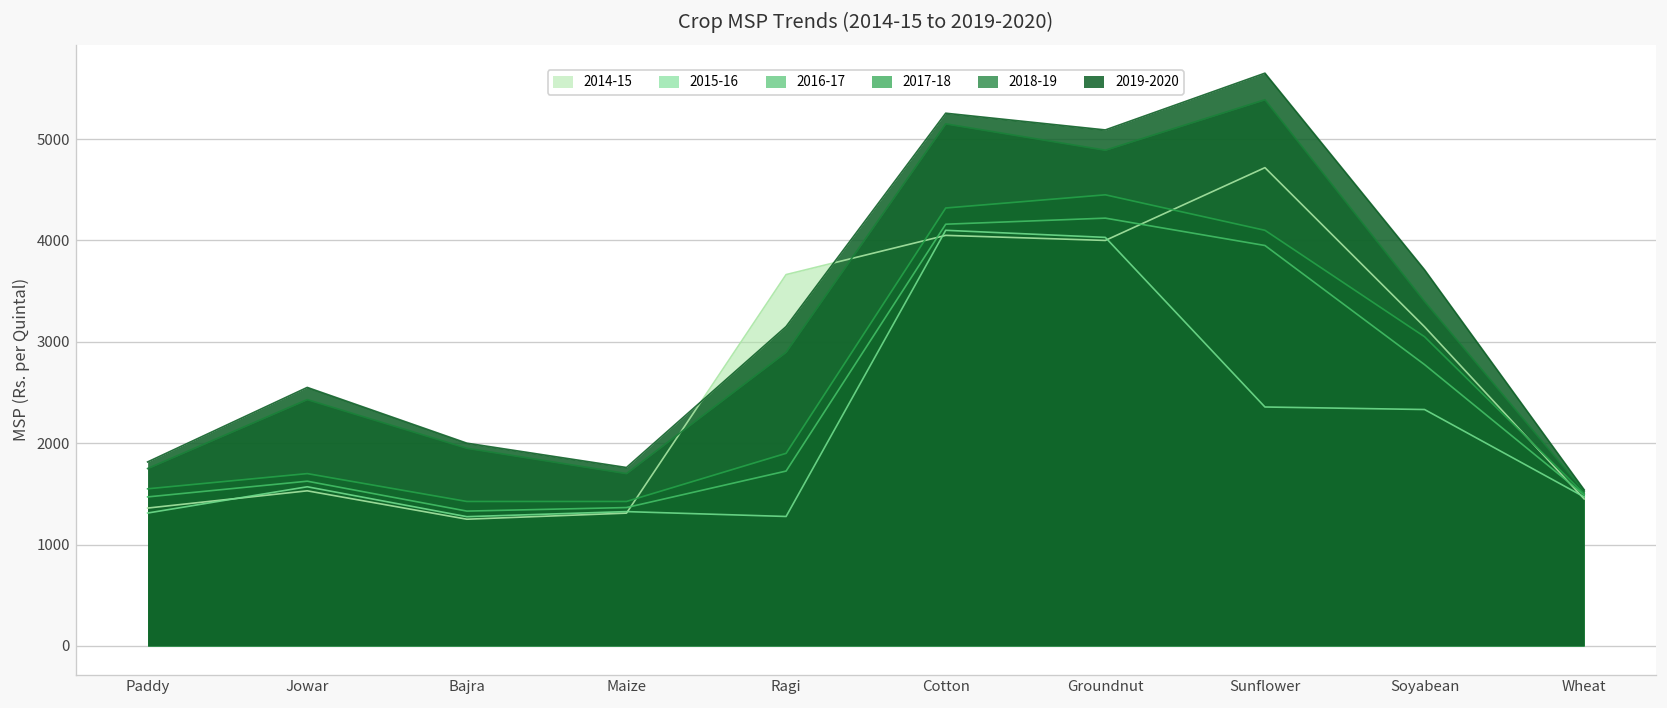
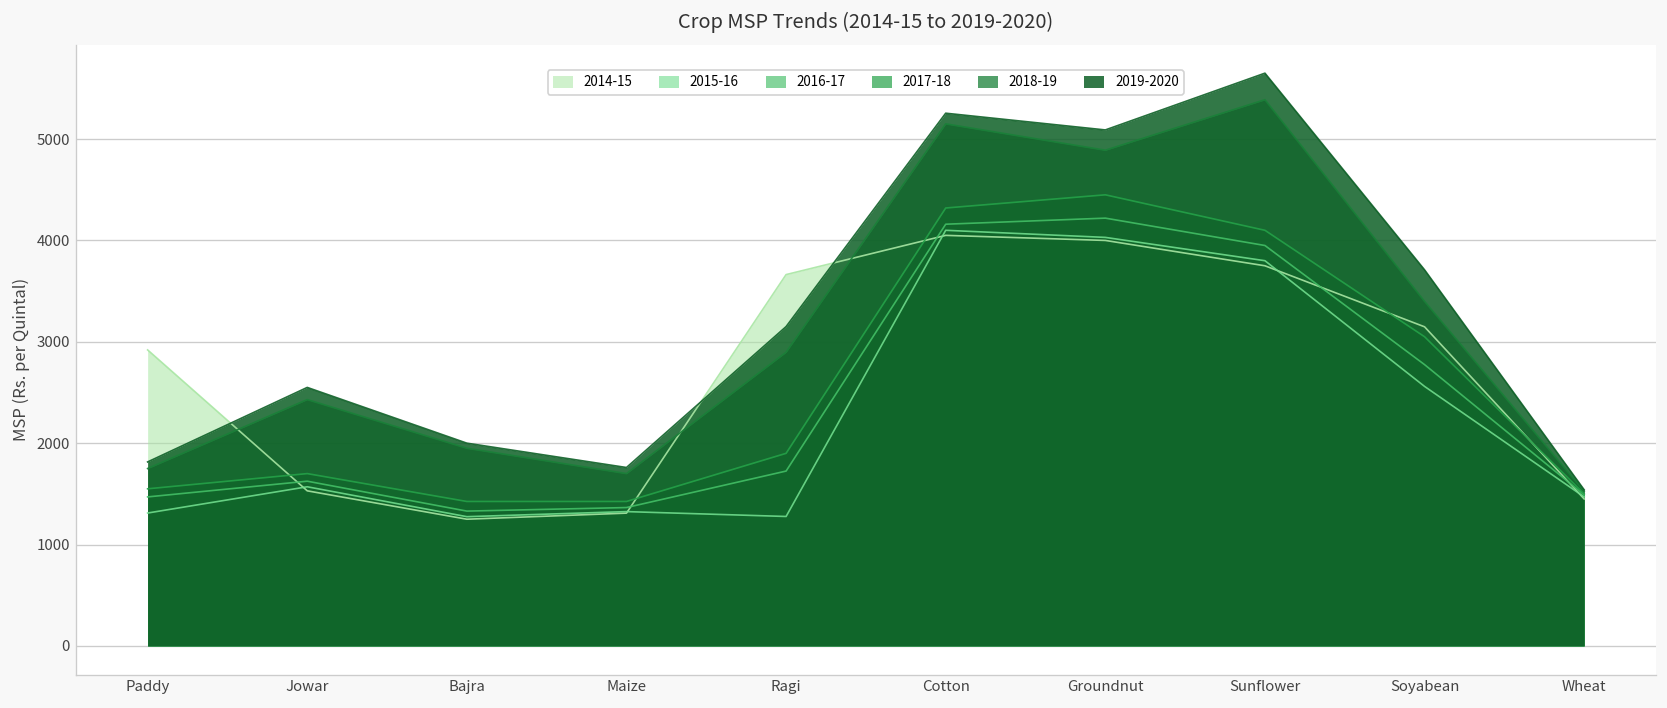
2014-15, Paddy: 1400 -> 2900
2014-15, Sunflower: 4700 -> 3800
2015-16, Sunflower: 2400 -> 3800
2015-16, Soyabean: 2300 -> 2600
